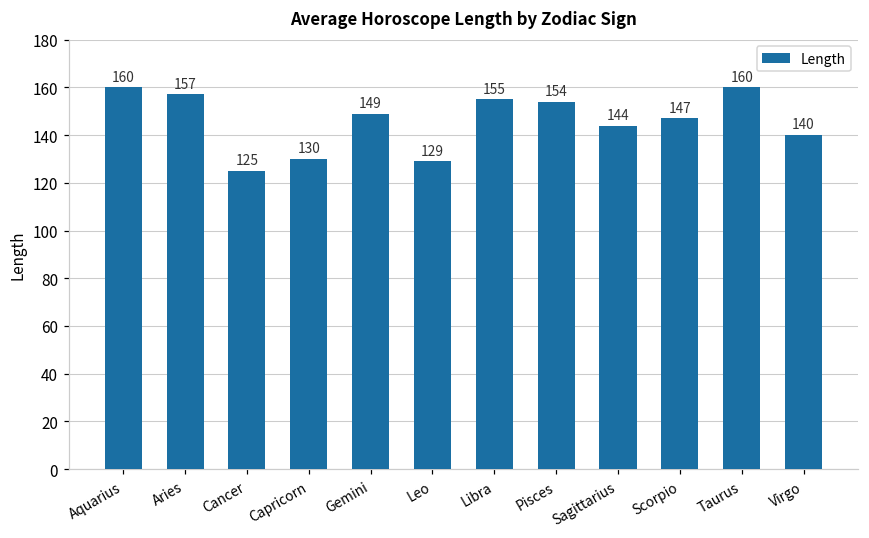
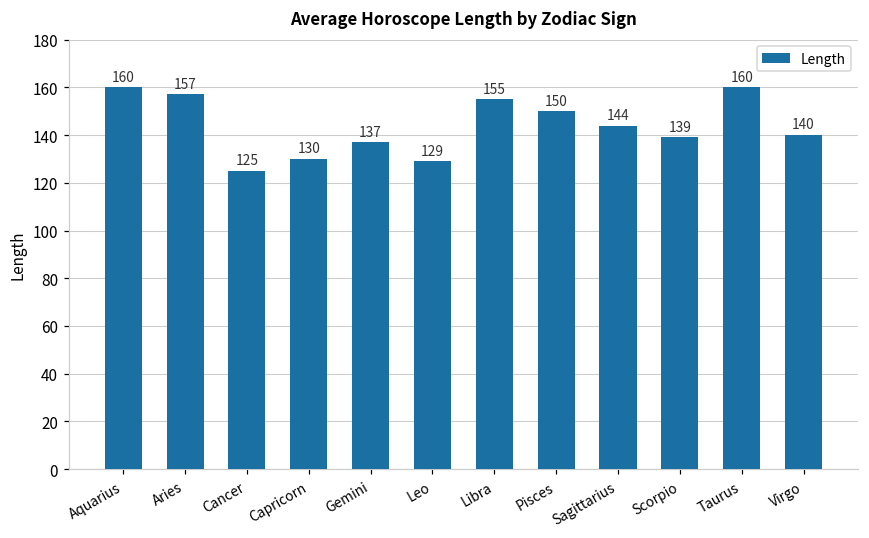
Gemini: 149 -> 137
Pisces: 154 -> 150
Scorpio: 147 -> 139
